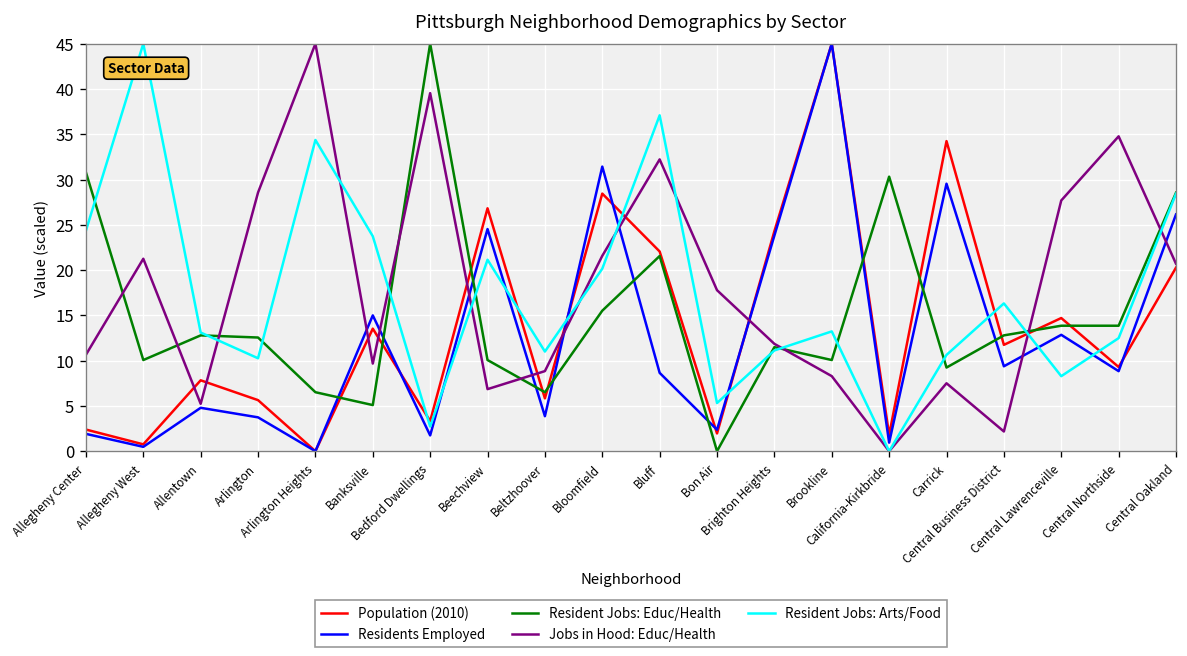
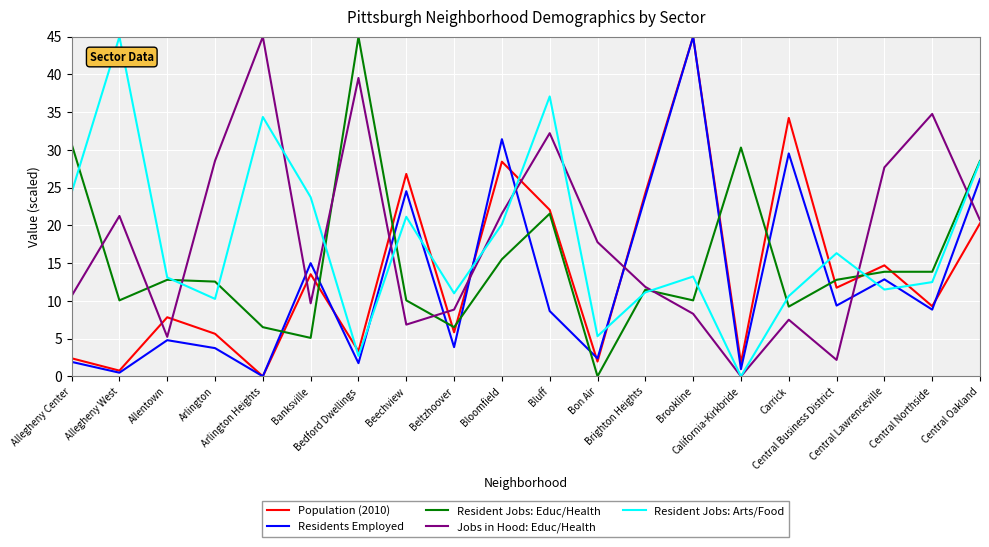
Resident Jobs: Arts/Food, Central Lawrenceville: 8 -> 11
